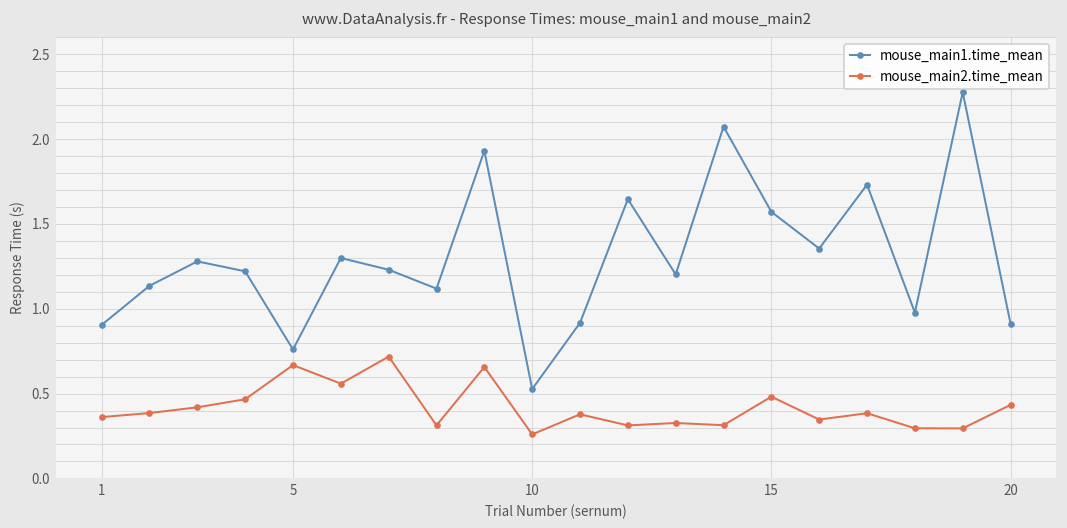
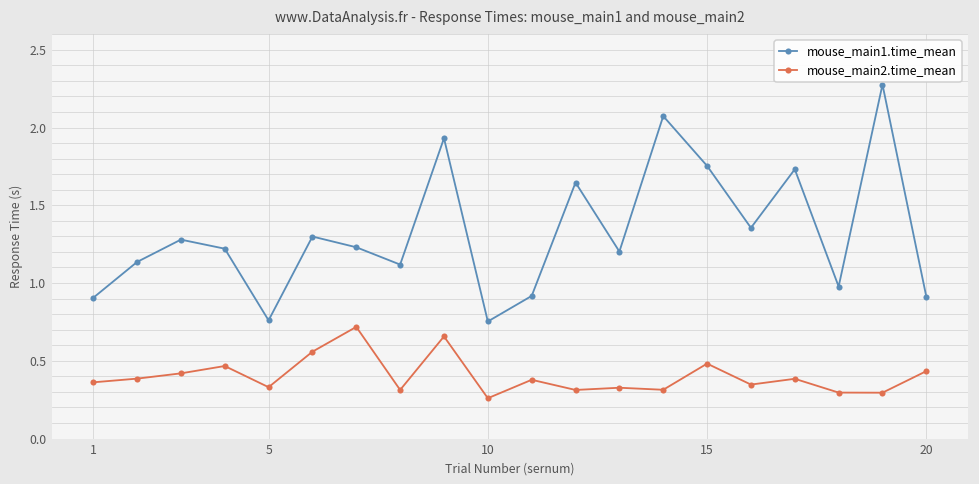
mouse_main2.time_mean, 5: 0.67 -> 0.33
mouse_main1.time_mean, 10: 0.53 -> 0.75
mouse_main1.time_mean, 15: 1.57 -> 1.75
